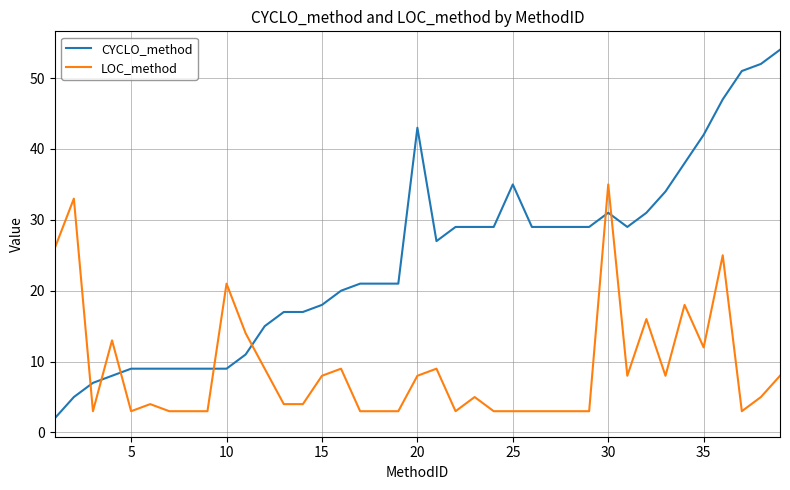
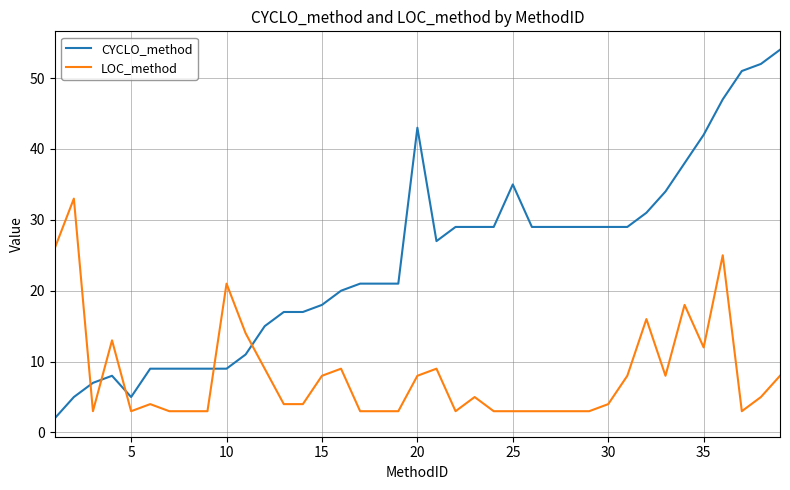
CYCLO_method, 5: 9 -> 5
CYCLO_method, 30: 31 -> 29
LOC_method, 30: 35 -> 4
